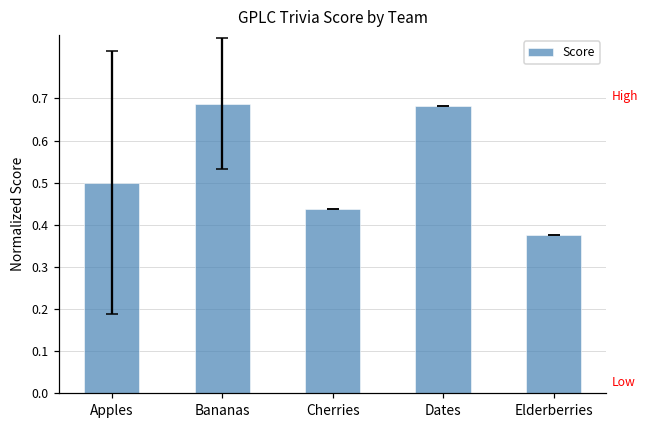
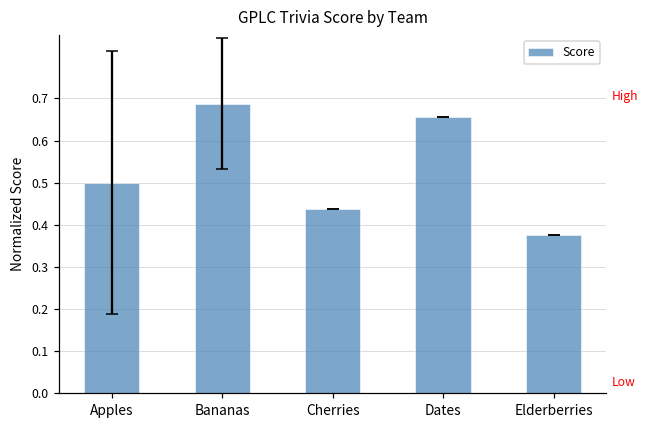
Score, Dates: 0.68 -> 0.66
